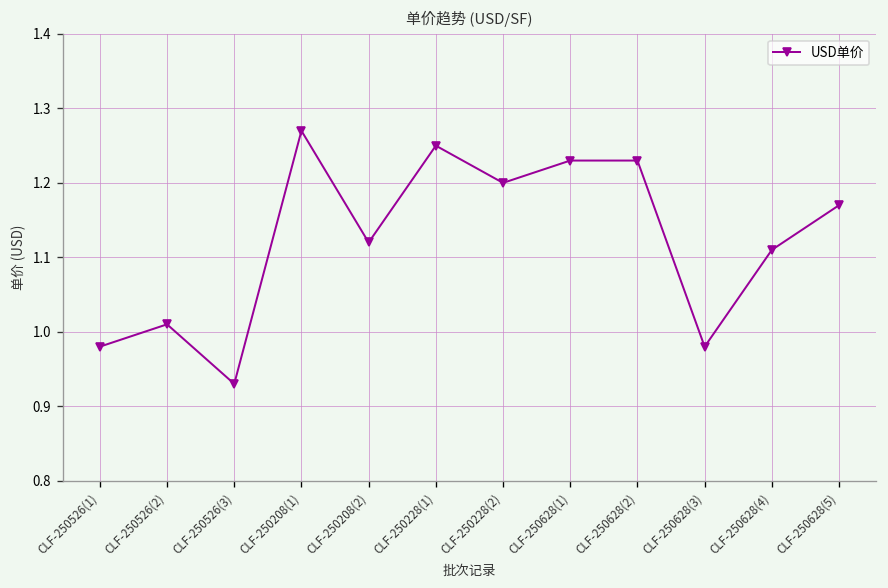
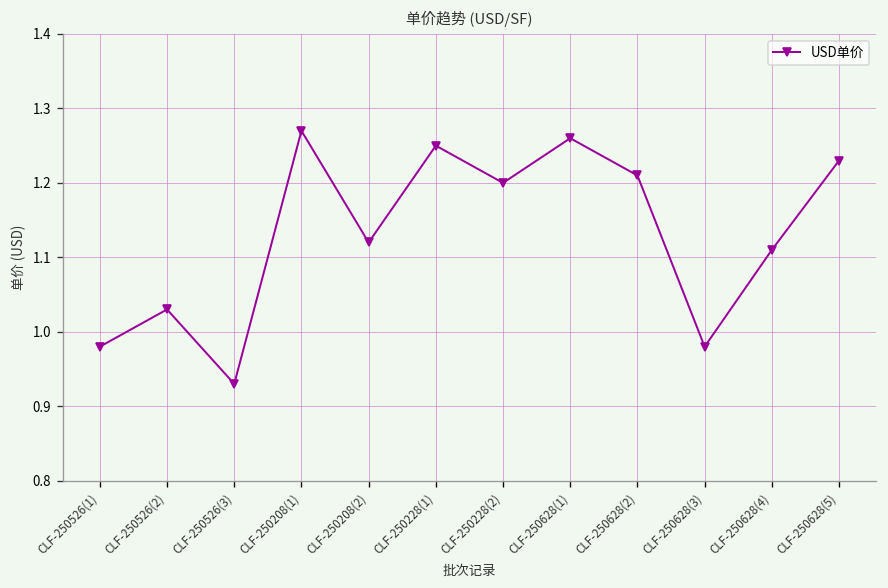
CLF-250526(2): 1.01 -> 1.03
CLF-250628(1): 1.23 -> 1.26
CLF-250628(2): 1.23 -> 1.21
CLF-250628(5): 1.17 -> 1.23
